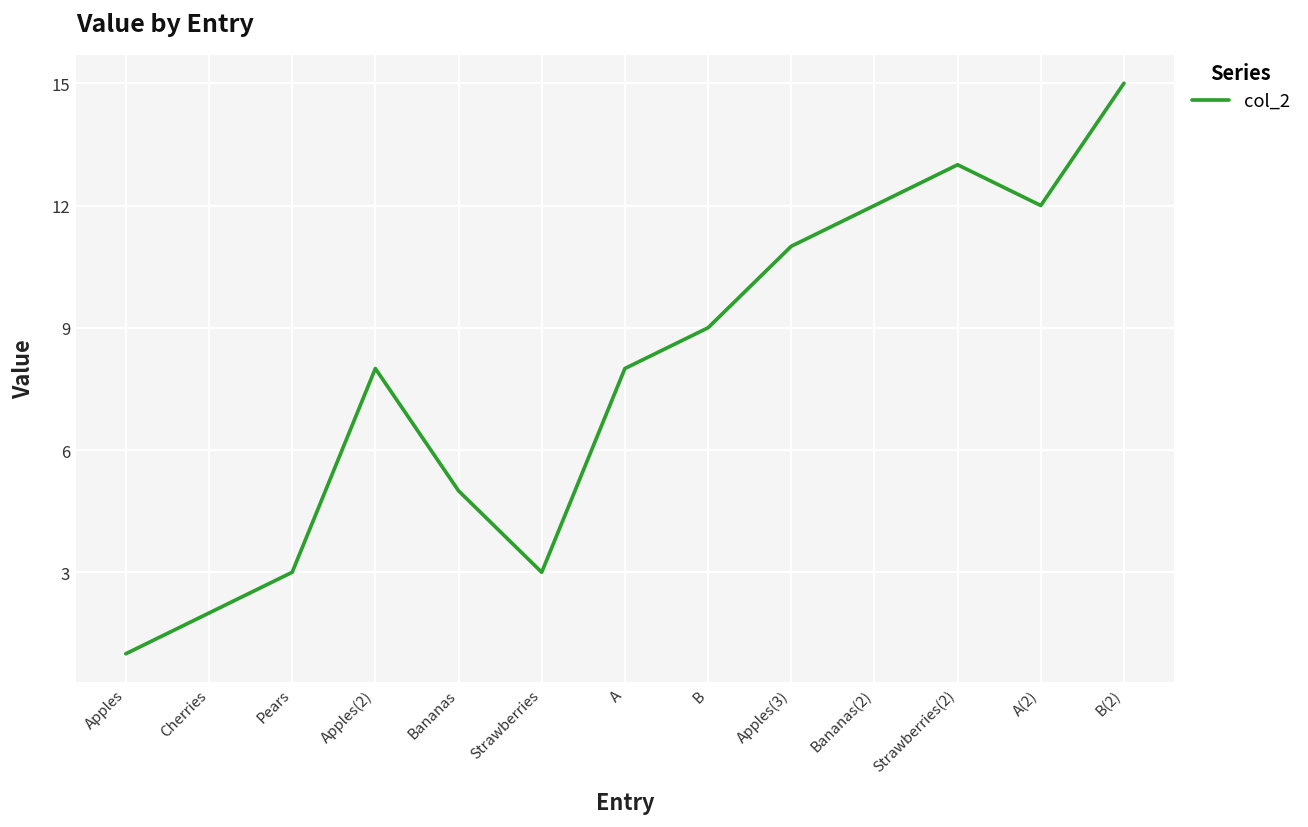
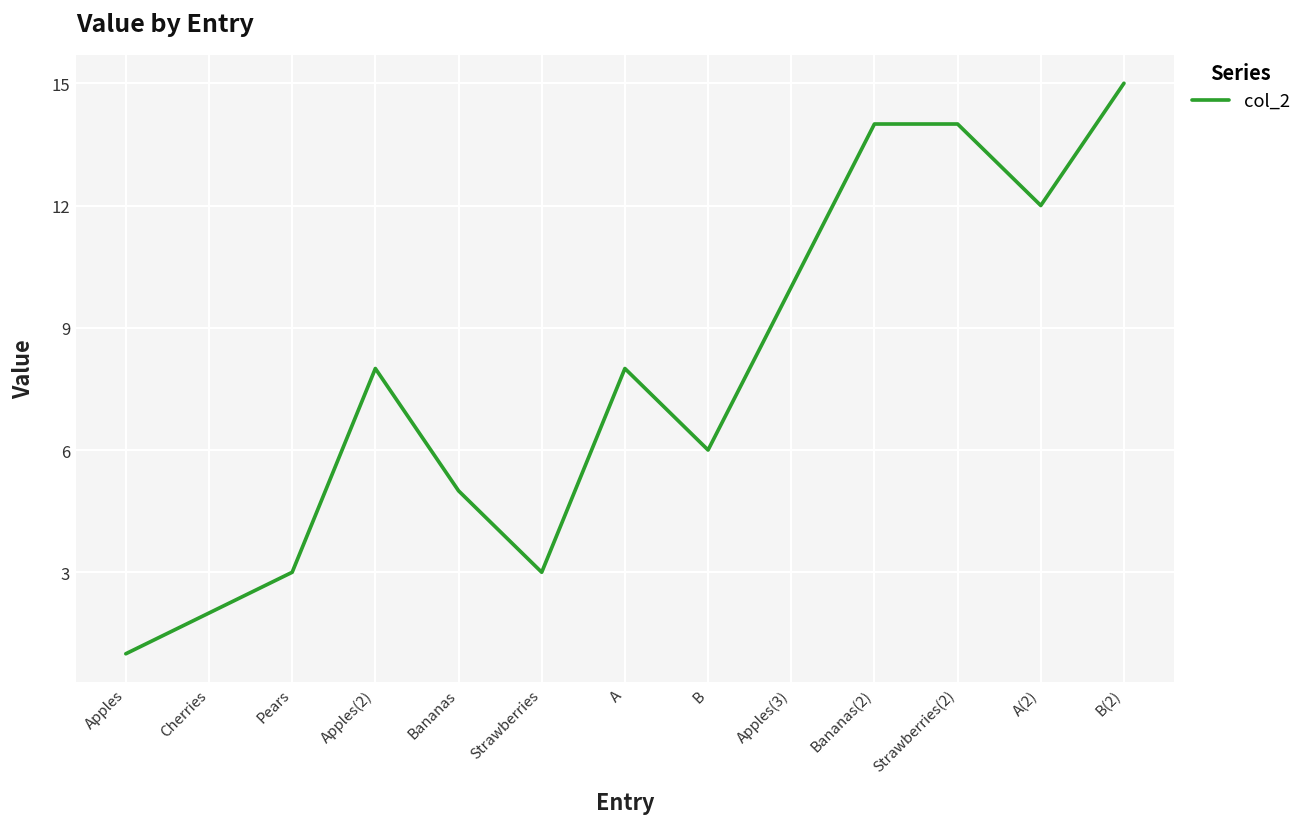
B: 9 -> 6
Apples(3): 11 -> 10
Bananas(2): 12 -> 14
Strawberries(2): 13 -> 14
